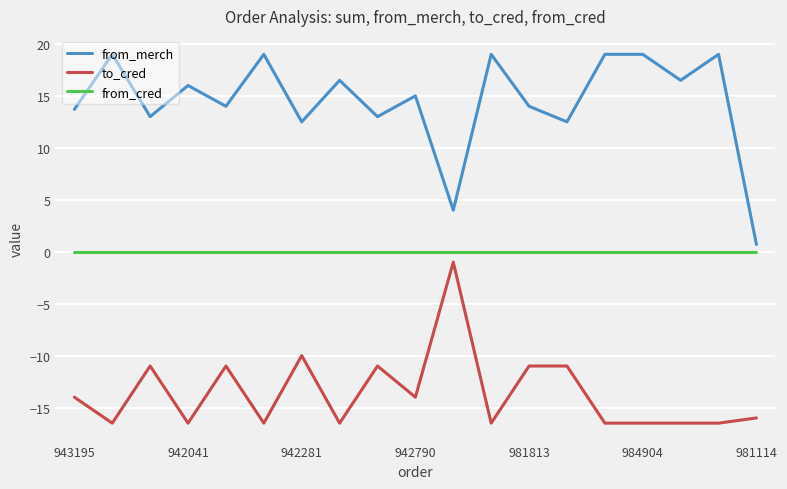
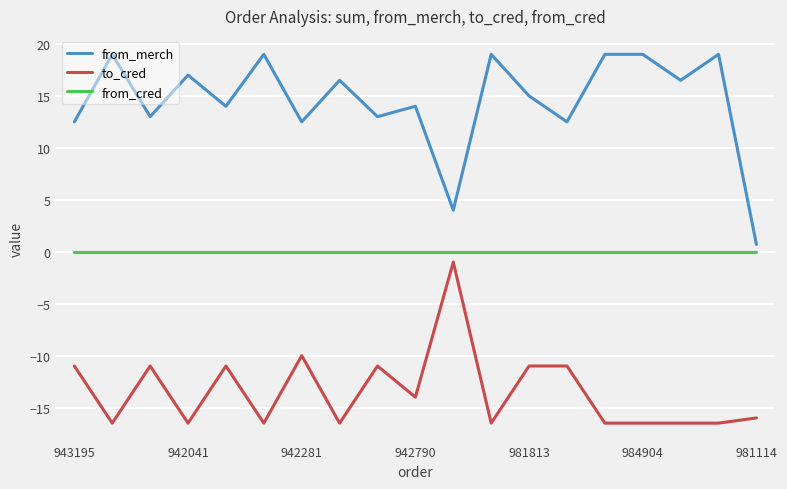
from_merch, 943195: 13.7 -> 12.5
to_cred, 943195: -14 -> -11
from_merch, 942041: 16 -> 17
from_merch, 942790: 15 -> 14
from_merch, 981813: 14 -> 15
